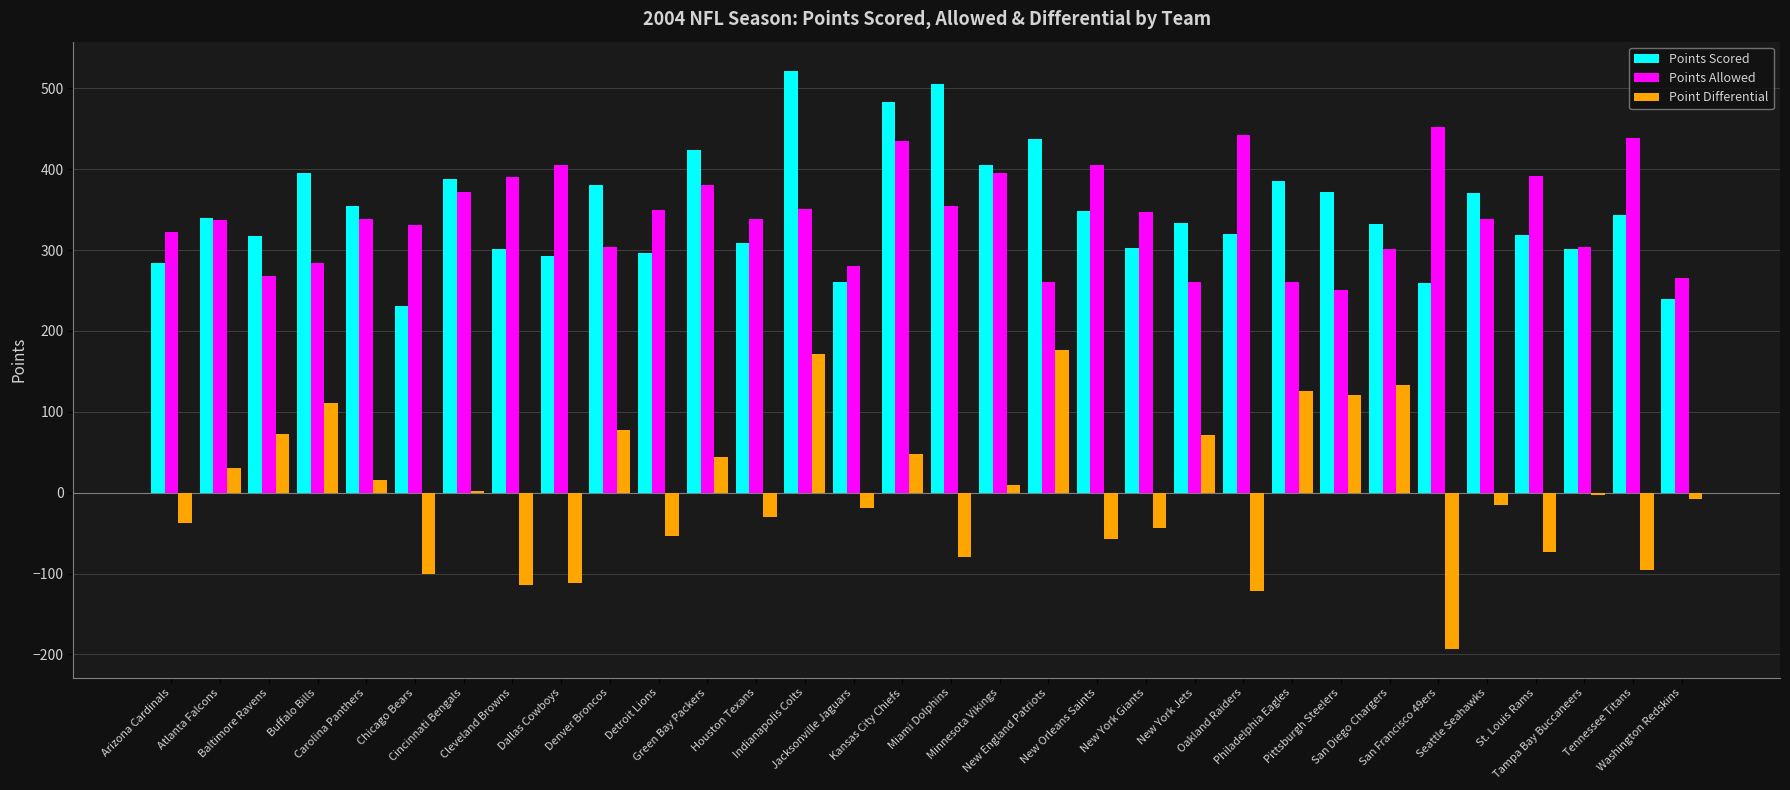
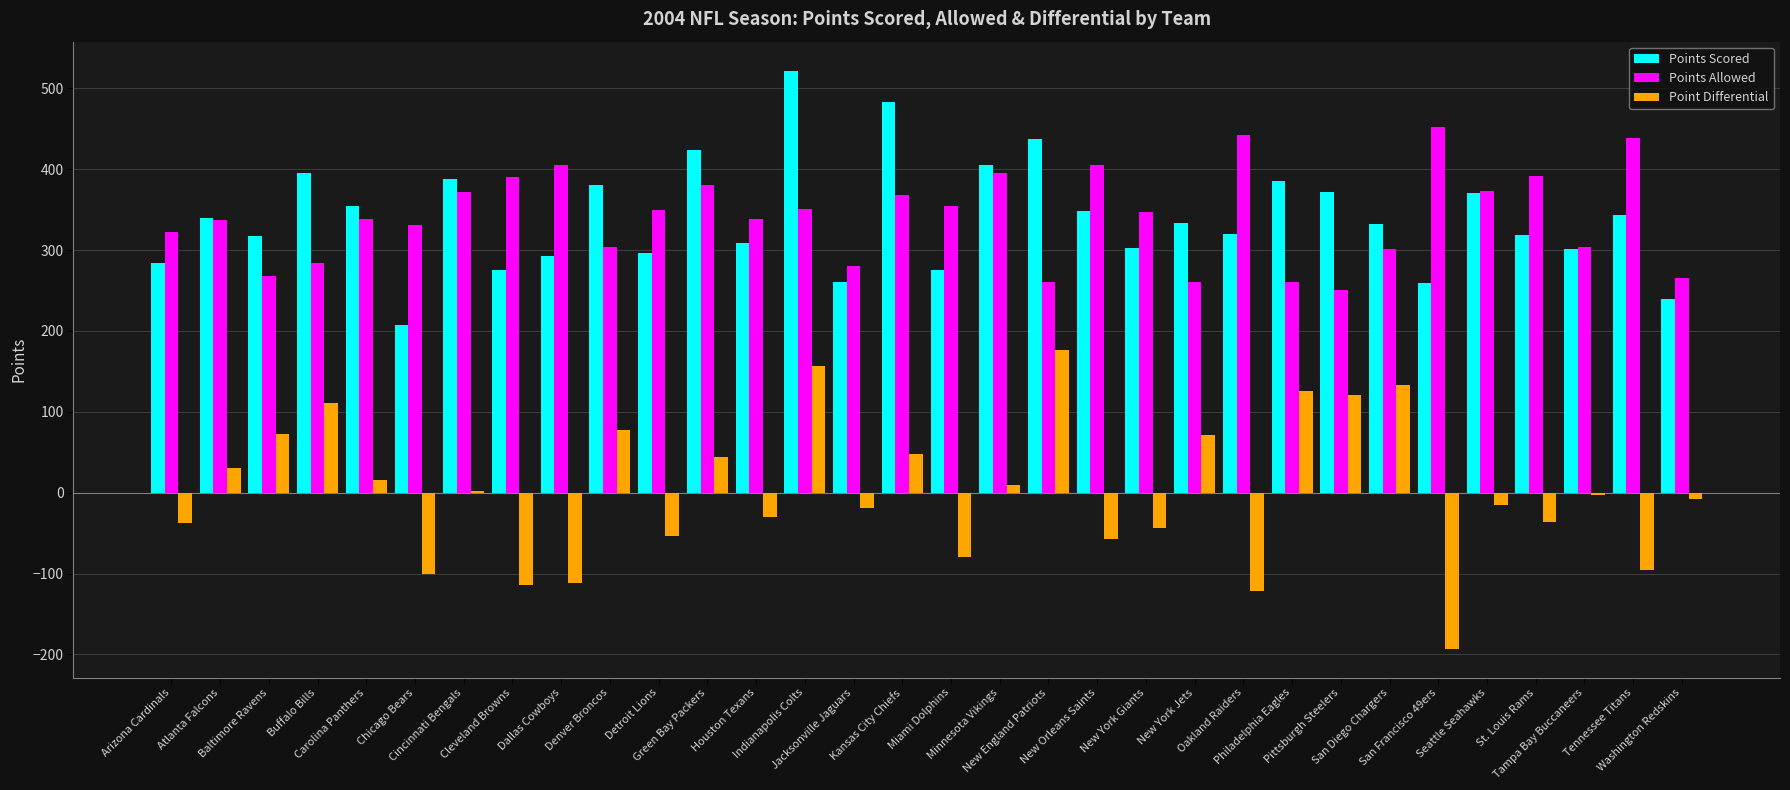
Points Scored, Chicago Bears: 230 -> 210
Points Scored, Cleveland Browns: 300 -> 280
Point Differential, Indianapolis Colts: 170 -> 160
Points Allowed, Kansas City Chiefs: 440 -> 370
Points Scored, Miami Dolphins: 510 -> 280
Points Allowed, Seattle Seahawks: 340 -> 370
Point Differential, St. Louis Rams: -70 -> -40
